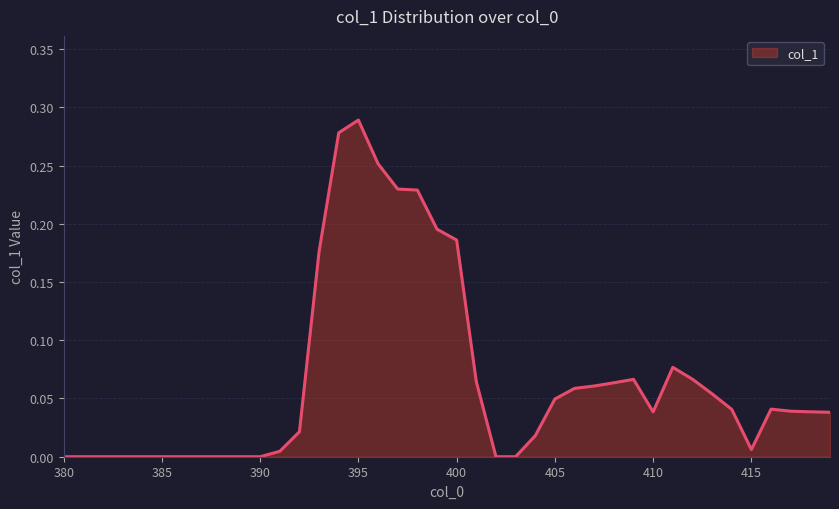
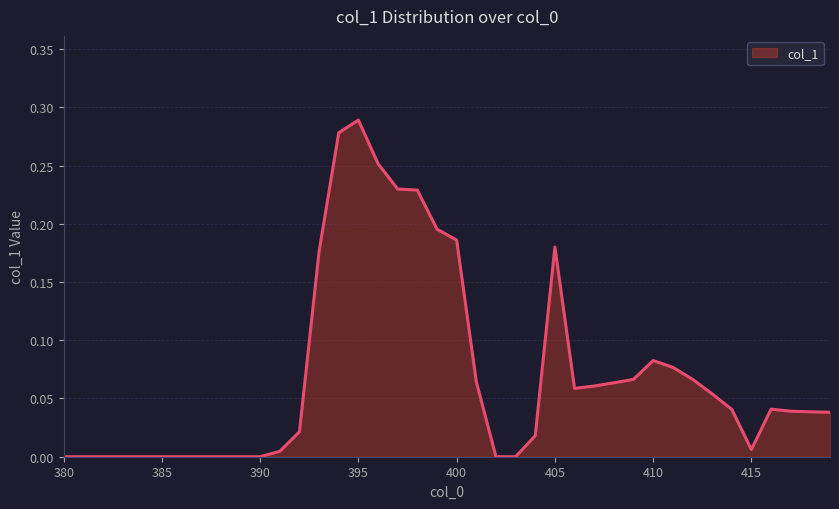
405: 0.050 -> 0.180
410: 0.038 -> 0.083
